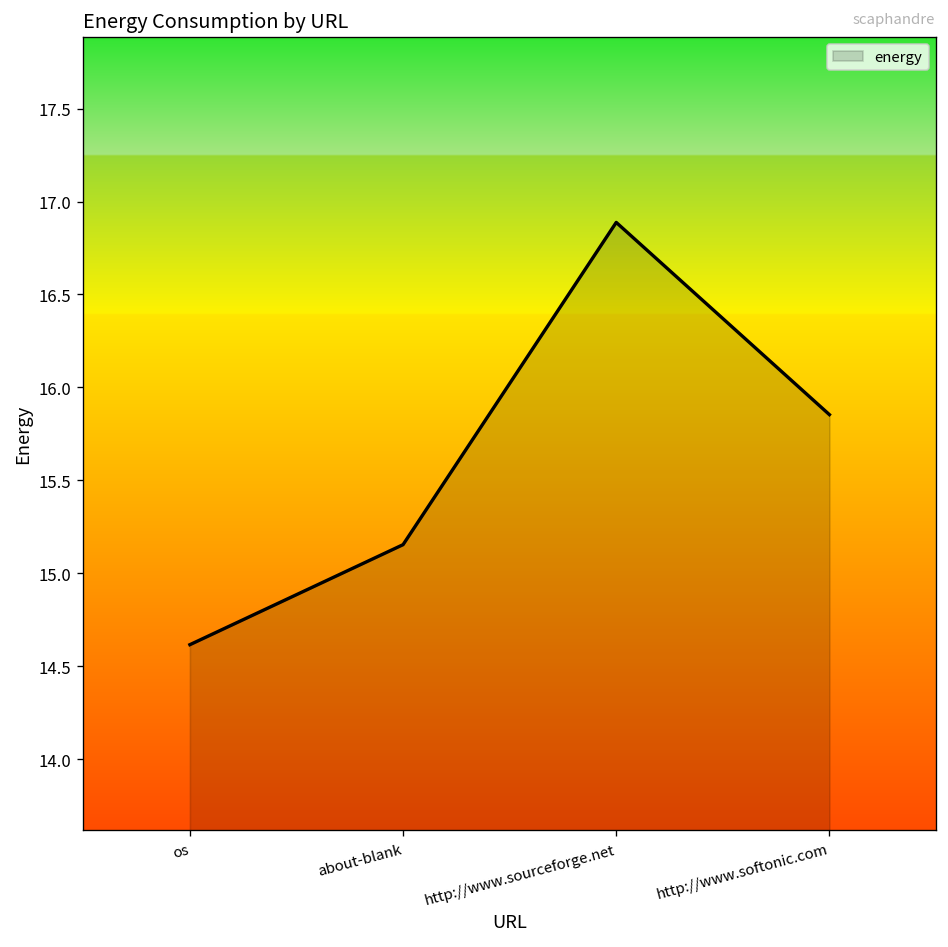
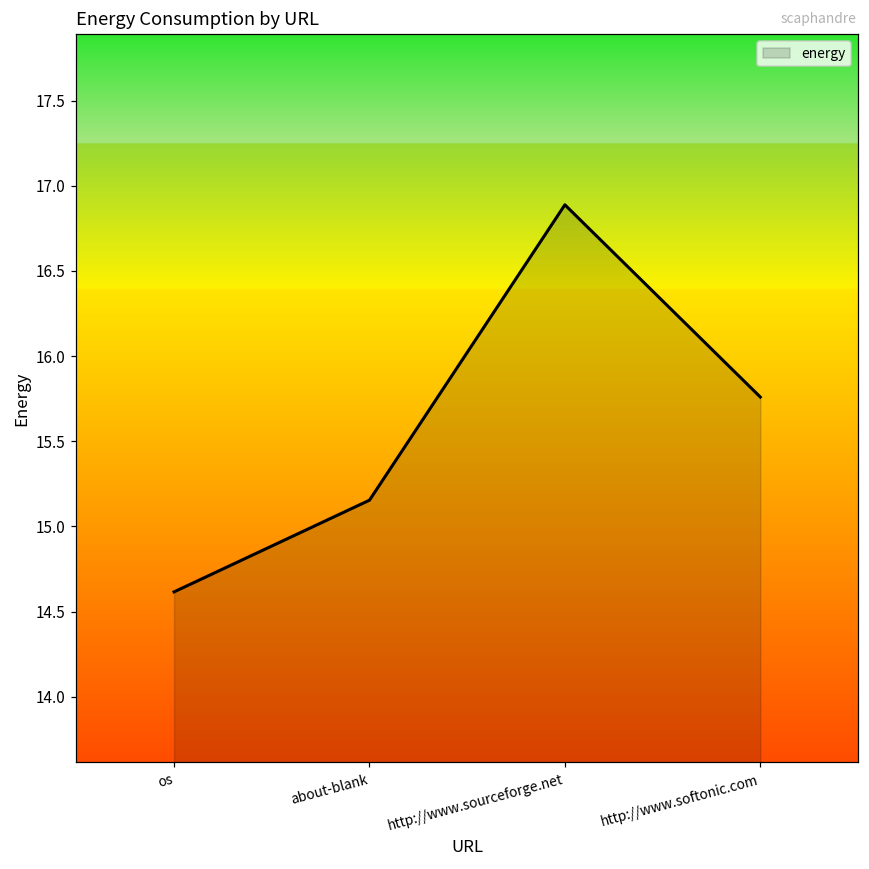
http://www.softonic.com: 15.85 -> 15.76
